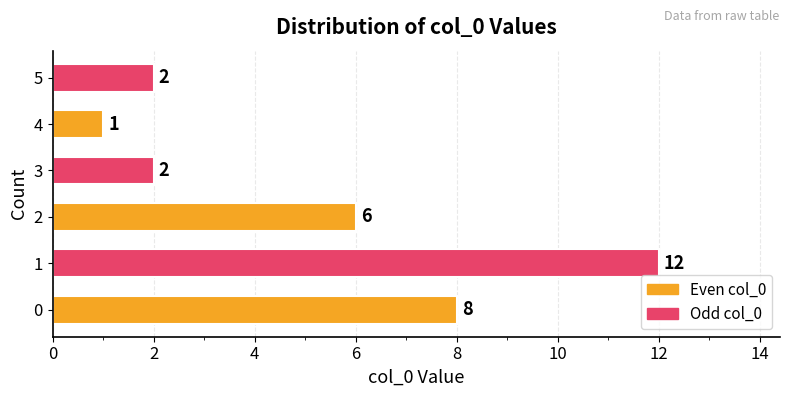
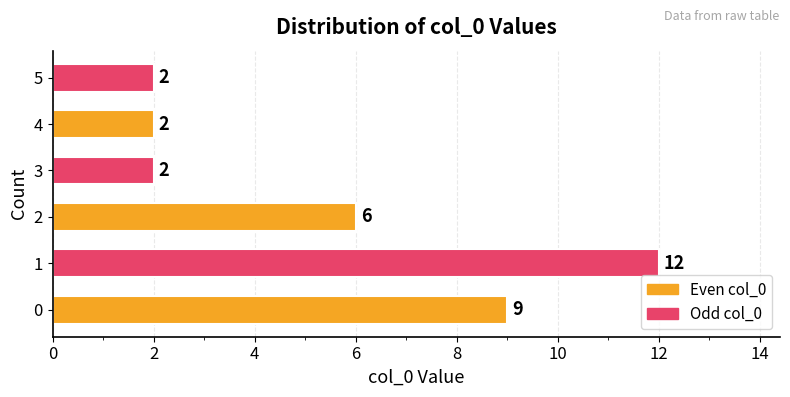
4: 1 -> 2
0: 8 -> 9
